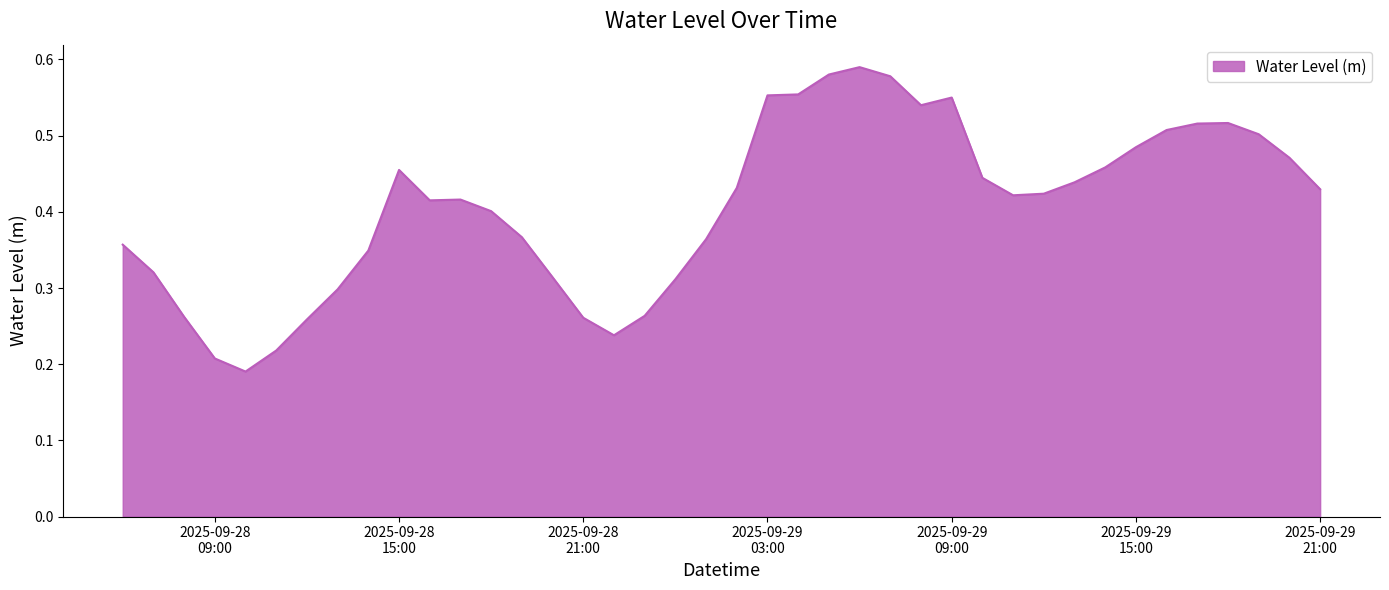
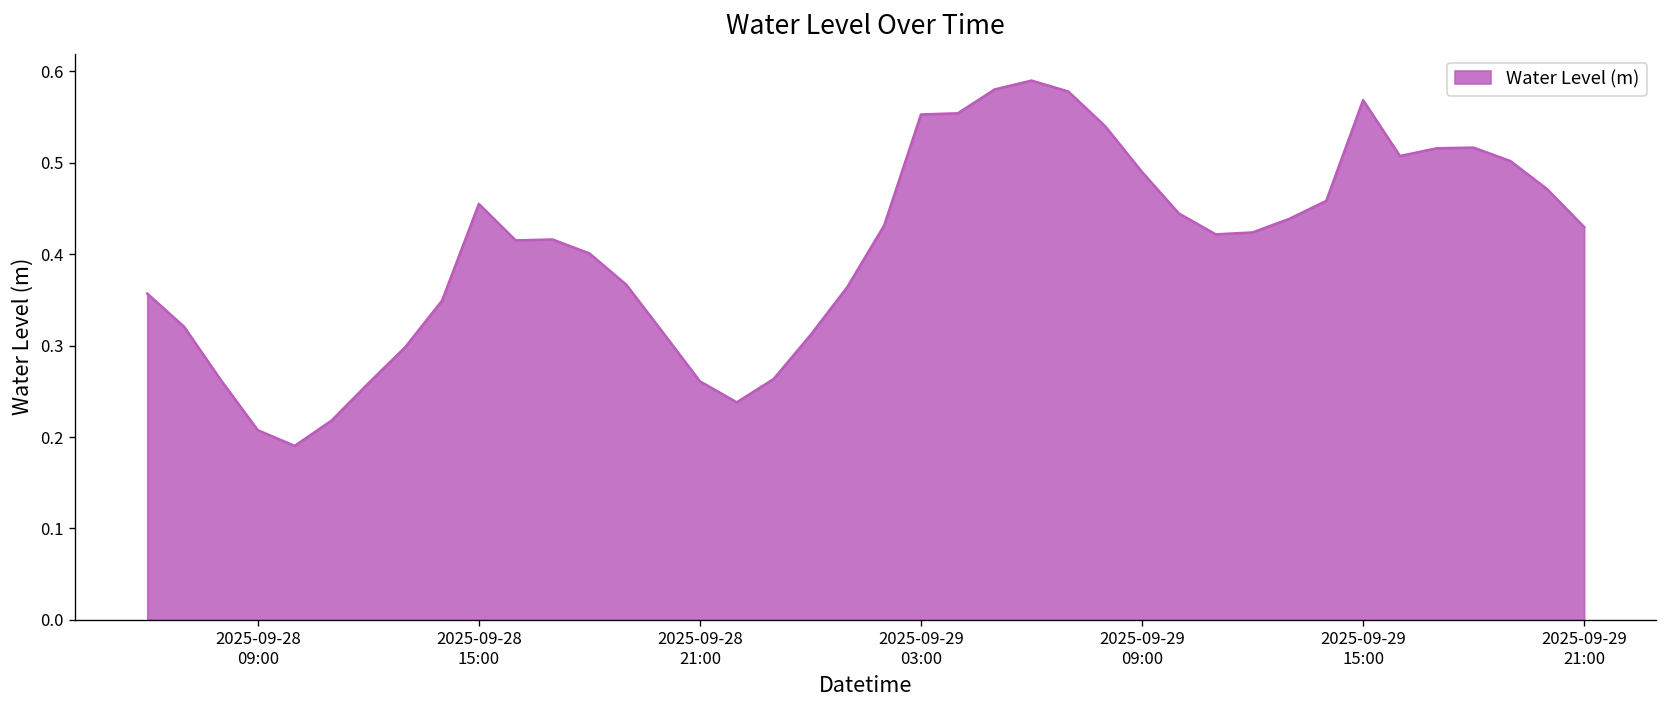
2025-09-29 09:00: 0.55 -> 0.49
2025-09-29 15:00: 0.48 -> 0.57
